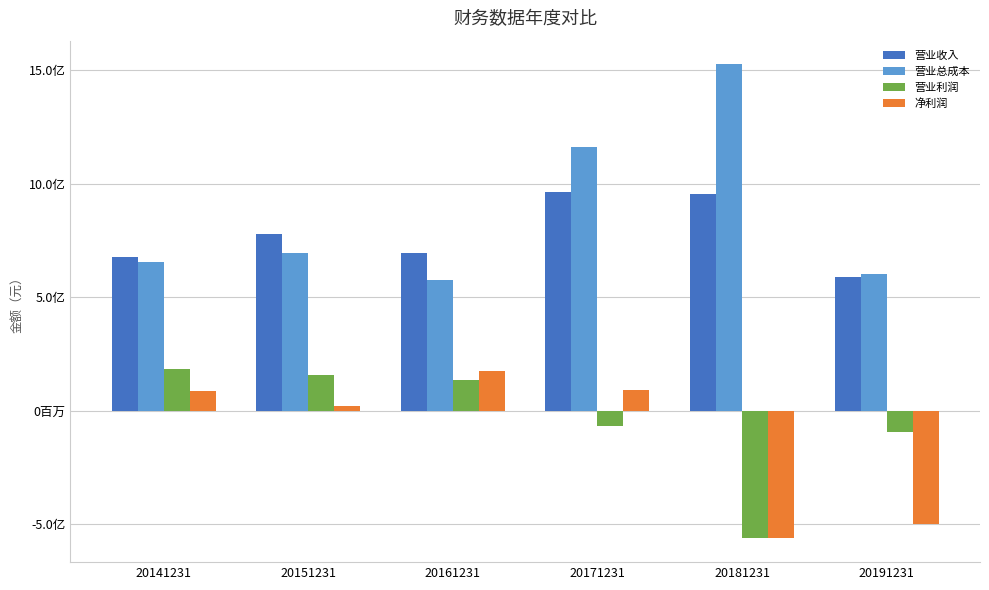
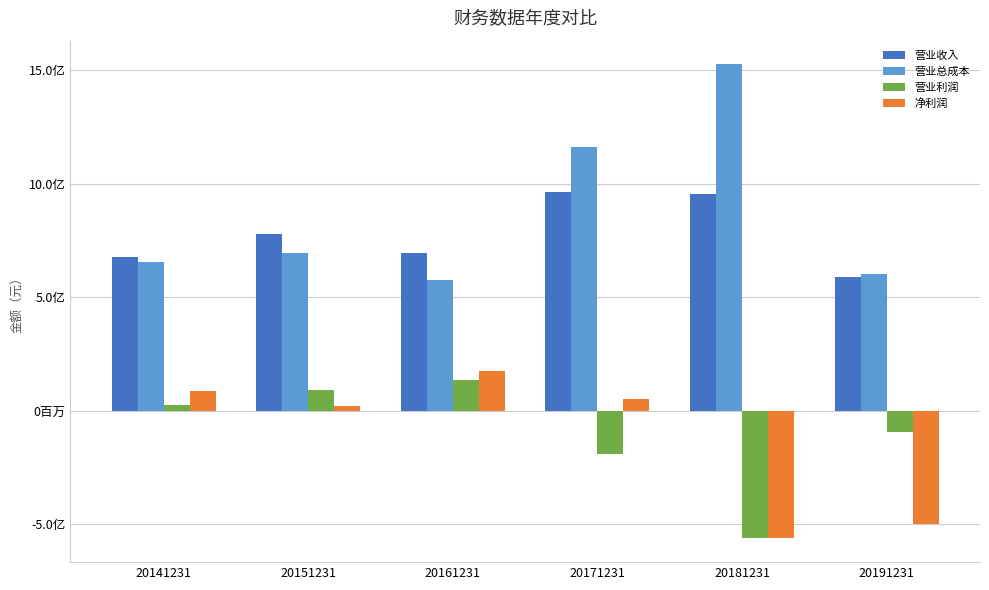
营业利润, 20141231: 1.8亿 -> 0.3亿
营业利润, 20151231: 1.6亿 -> 0.9亿
营业利润, 20171231: -0.7亿 -> -1.9亿
净利润, 20171231: 0.9亿 -> 0.5亿
